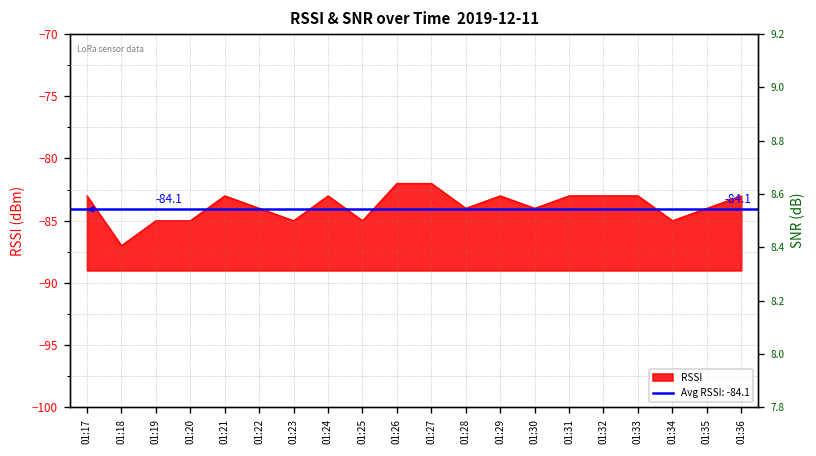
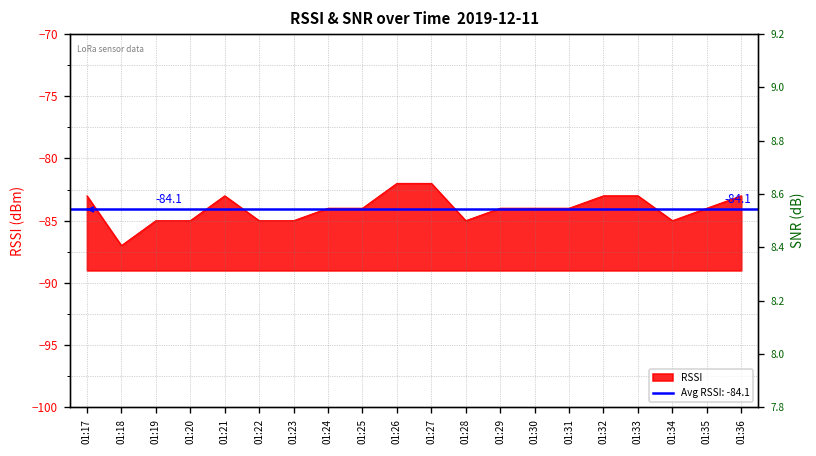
RSSI, 01:22: -84 -> -85
RSSI, 01:24: -83 -> -84
RSSI, 01:25: -85 -> -84
RSSI, 01:28: -84 -> -85
RSSI, 01:29: -83 -> -84
RSSI, 01:31: -83 -> -84
